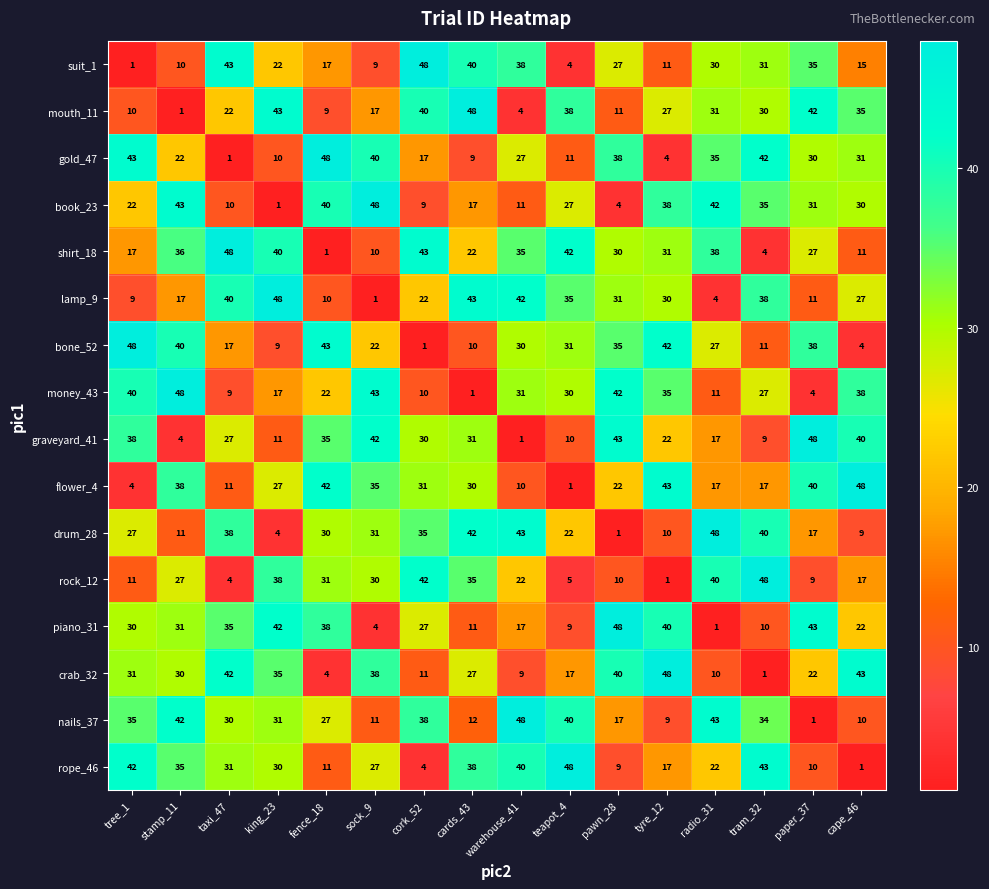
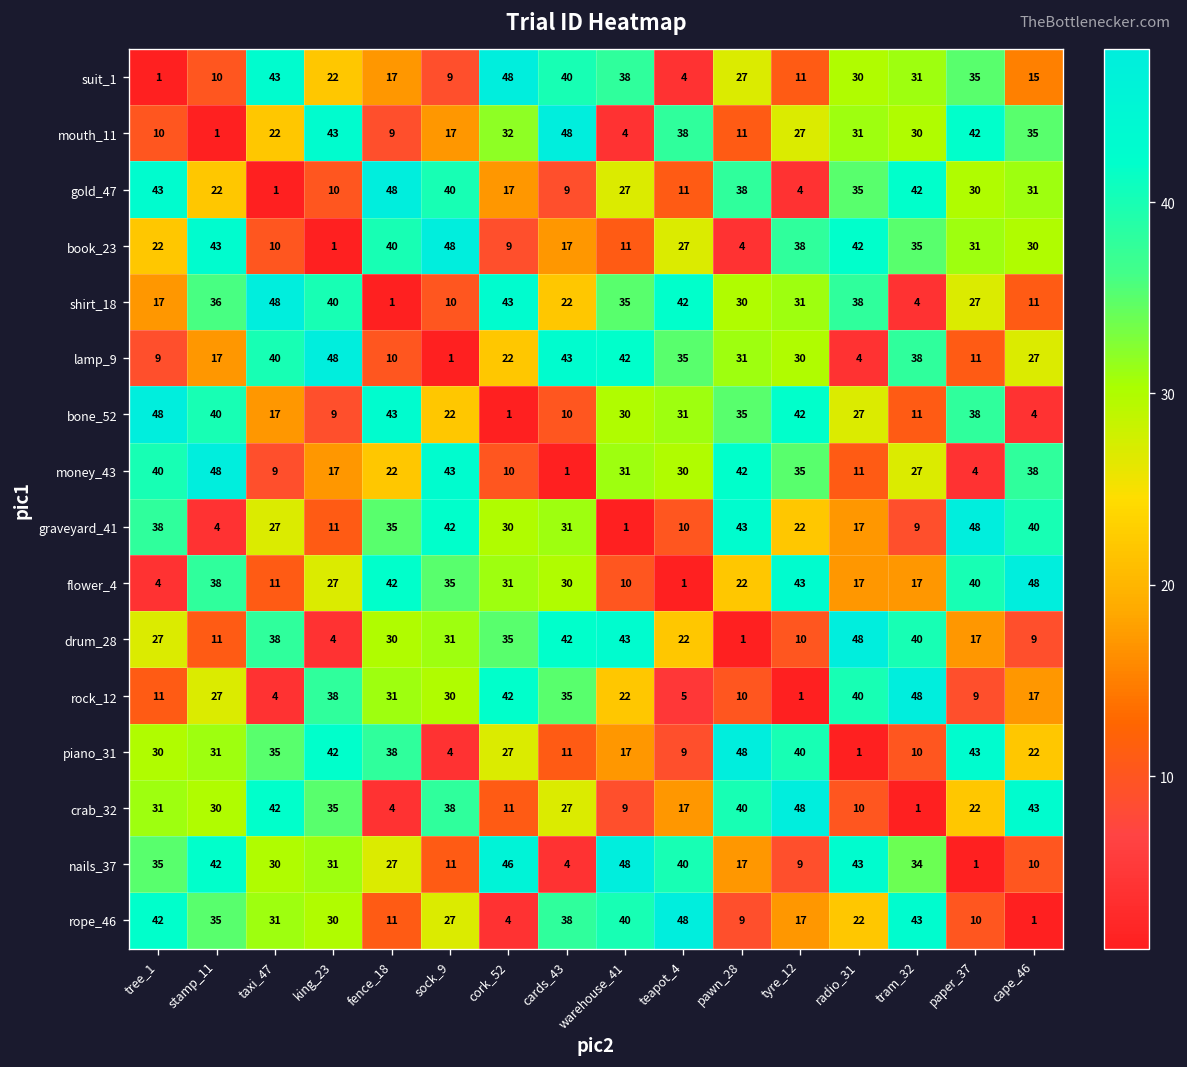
mouth_11, cork_52: 40 -> 32
nails_37, cork_52: 38 -> 46
nails_37, cards_43: 12 -> 4
